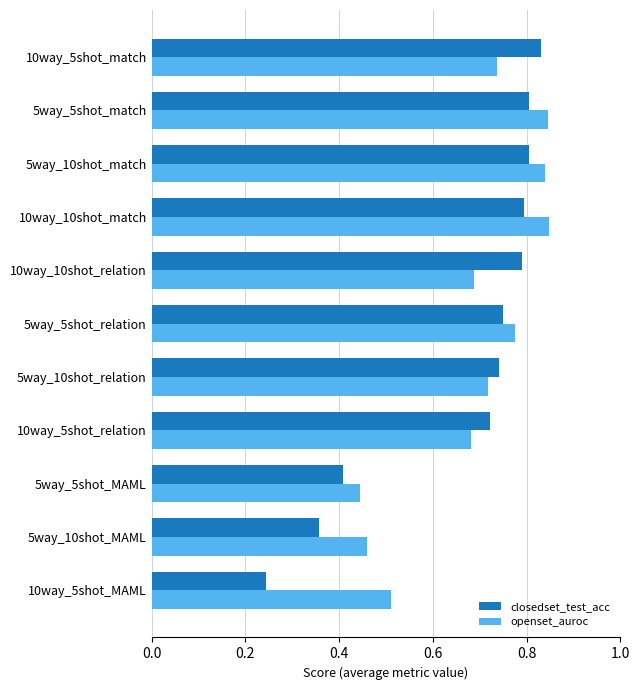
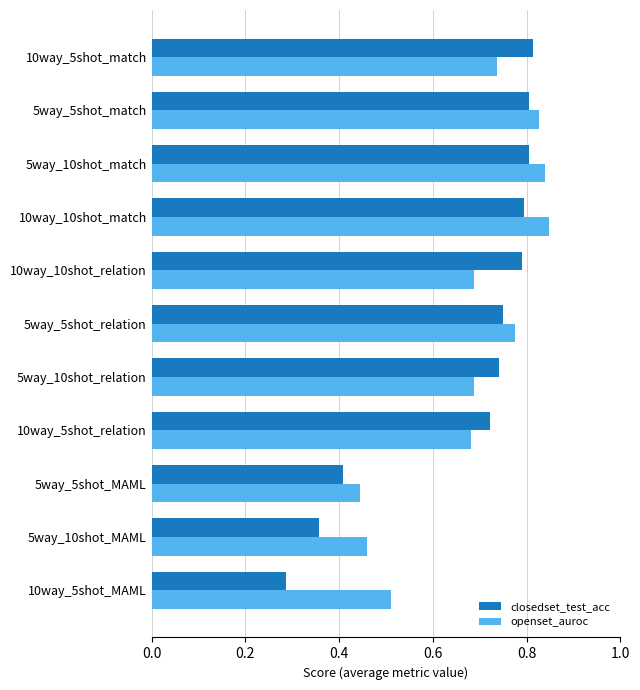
closedset_test_acc, 10way_5shot_match: 0.83 -> 0.81
openset_auroc, 5way_5shot_match: 0.85 -> 0.83
openset_auroc, 5way_10shot_relation: 0.72 -> 0.69
closedset_test_acc, 10way_5shot_MAML: 0.24 -> 0.29
